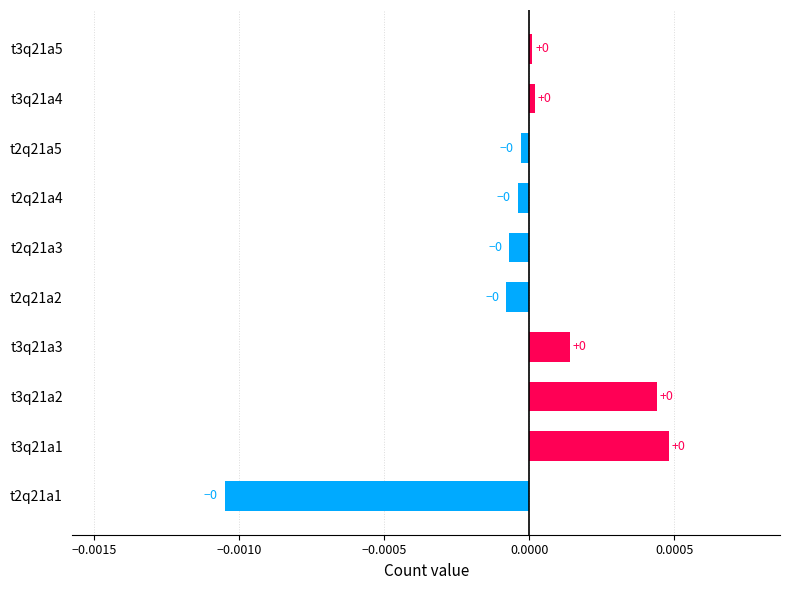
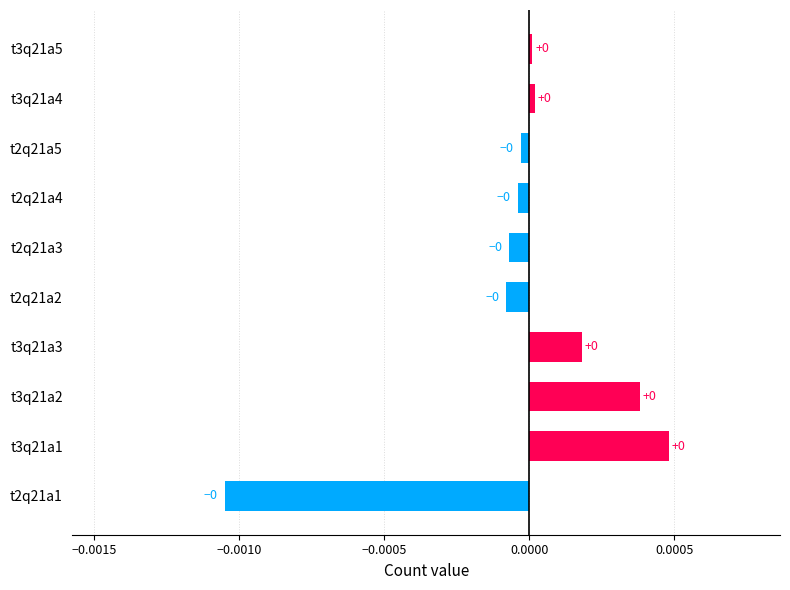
t3q21a3: 0.00014 -> 0.00018
t3q21a2: 0.00044 -> 0.00038
